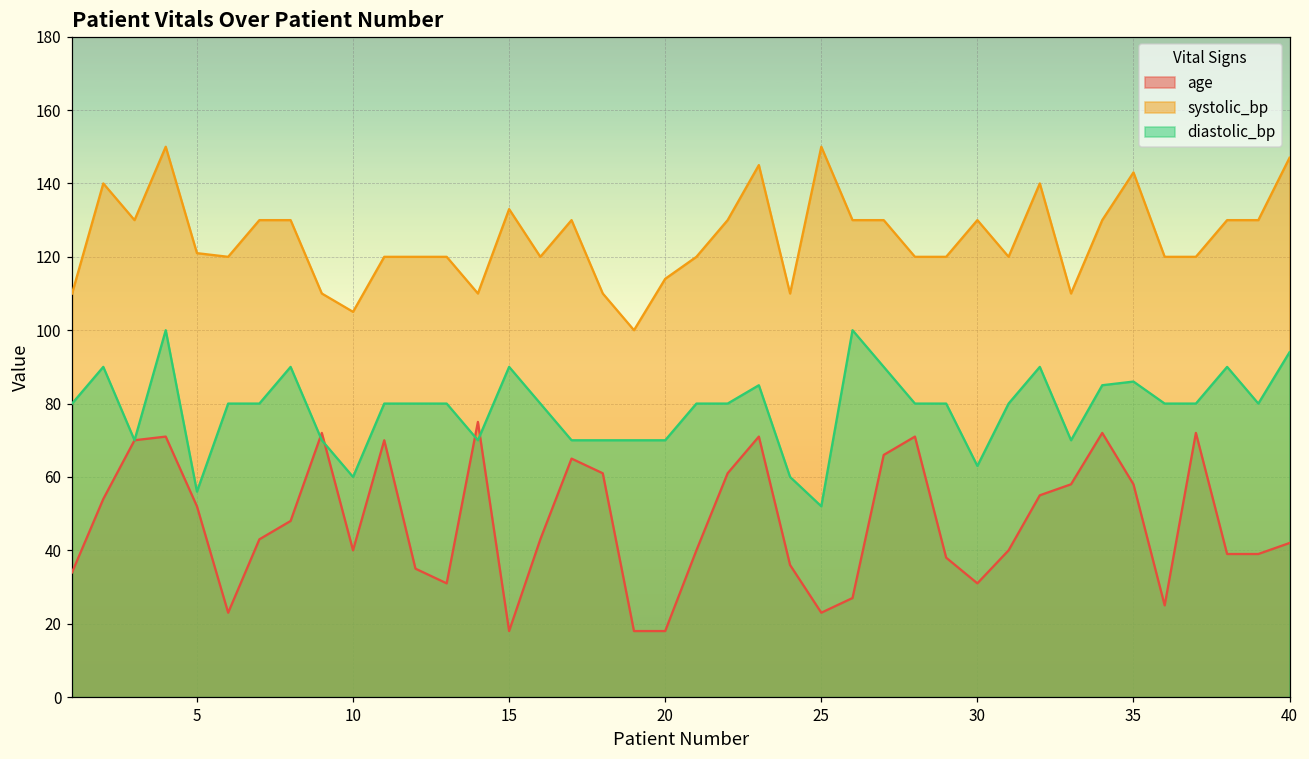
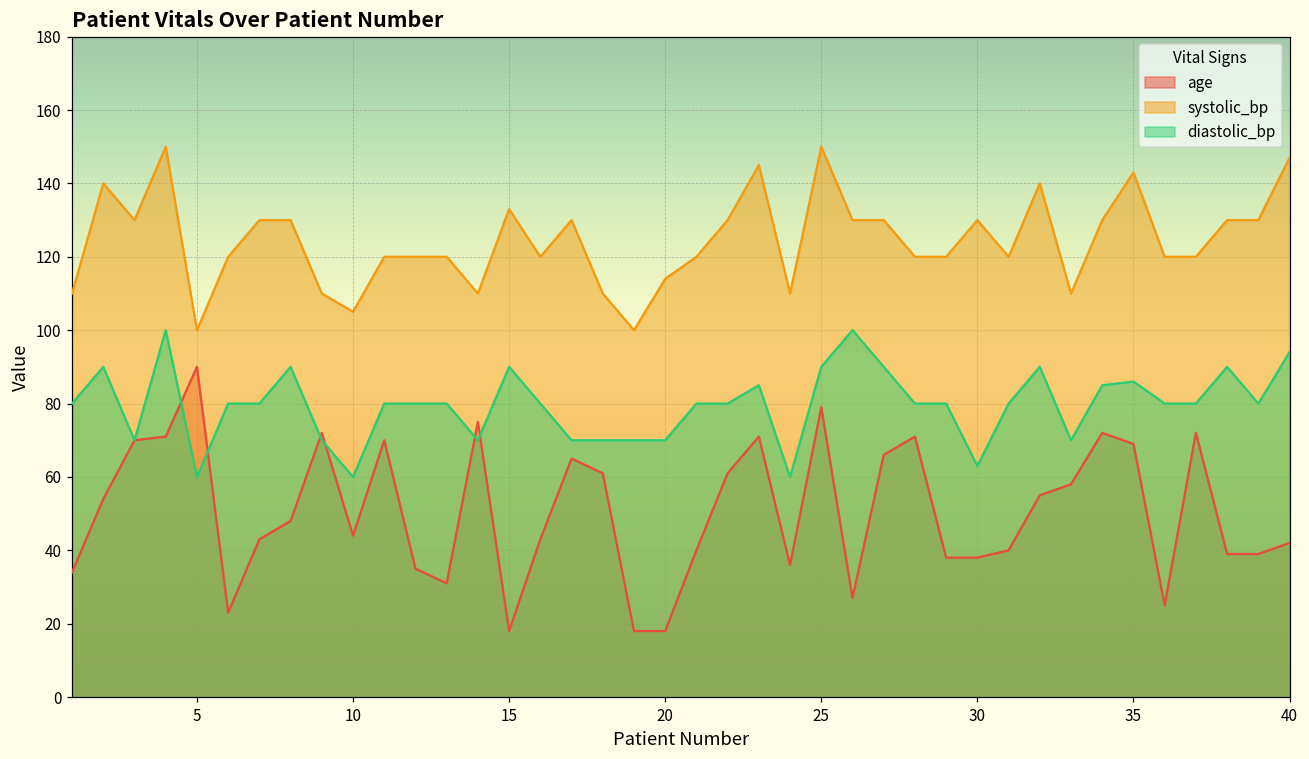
age, 5: 52 -> 90
systolic_bp, 5: 121 -> 100
diastolic_bp, 5: 56 -> 60
age, 10: 40 -> 44
age, 25: 23 -> 79
diastolic_bp, 25: 52 -> 90
age, 30: 31 -> 38
age, 35: 58 -> 69
